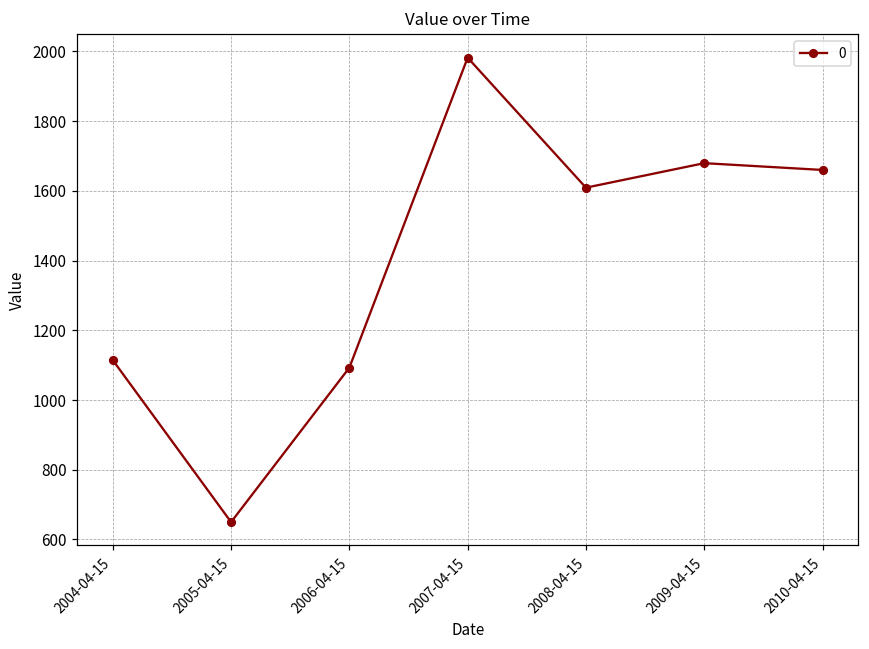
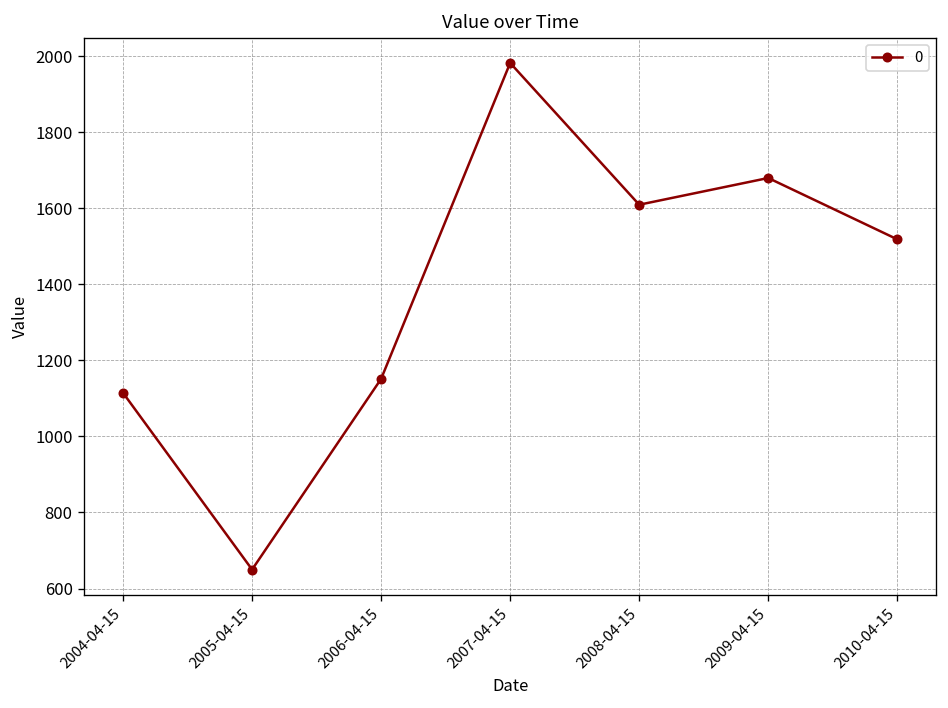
2006-04-15: 1090 -> 1150
2010-04-15: 1660 -> 1520
